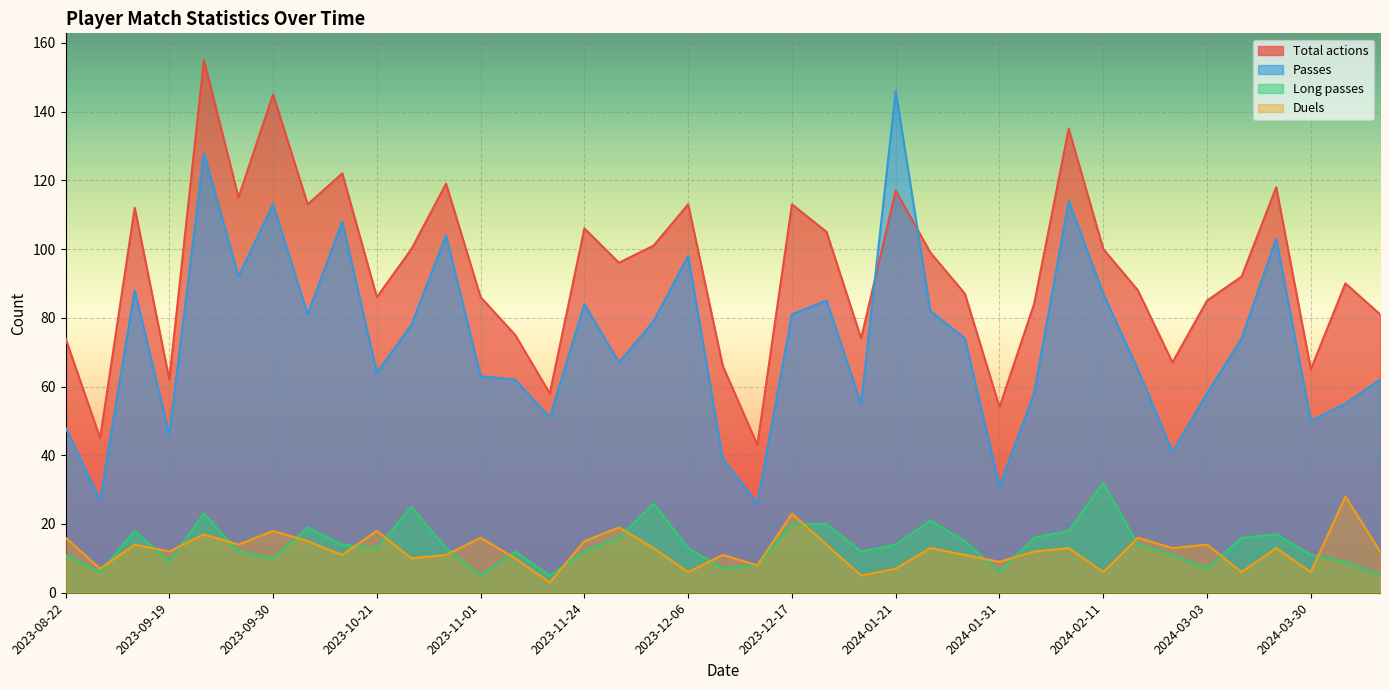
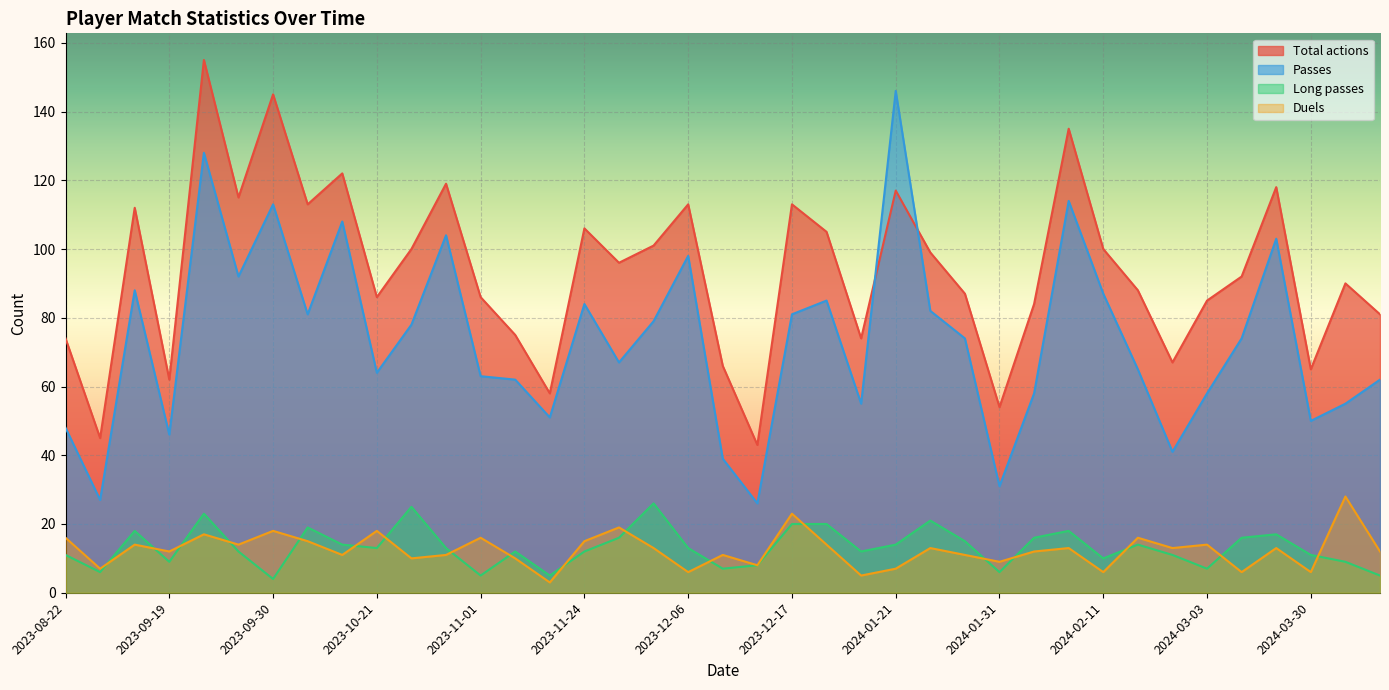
Long passes, 2023-09-30: 10 -> 4
Long passes, 2024-02-11: 32 -> 10
